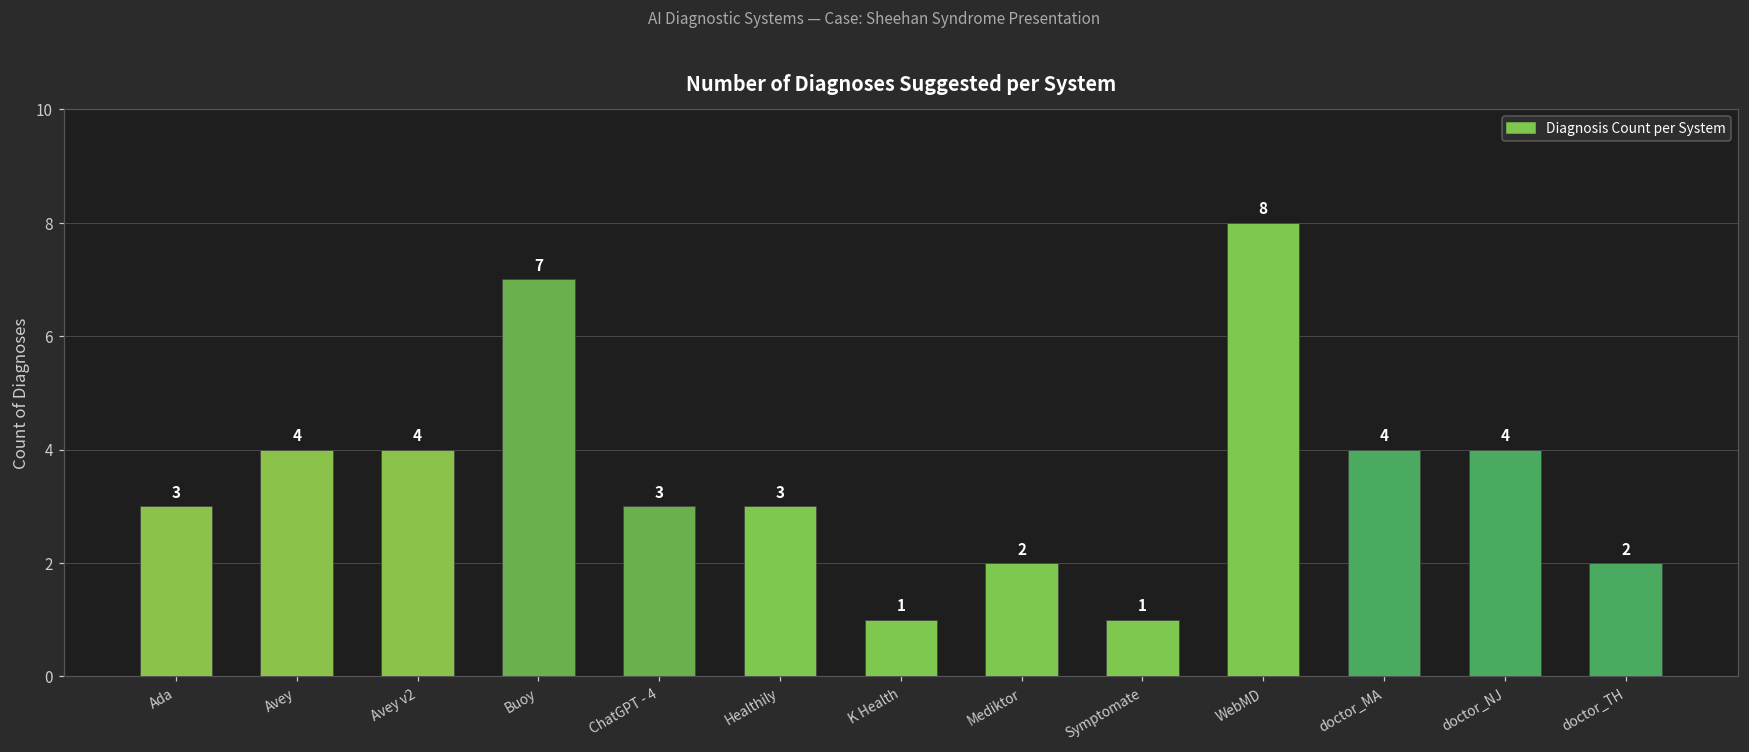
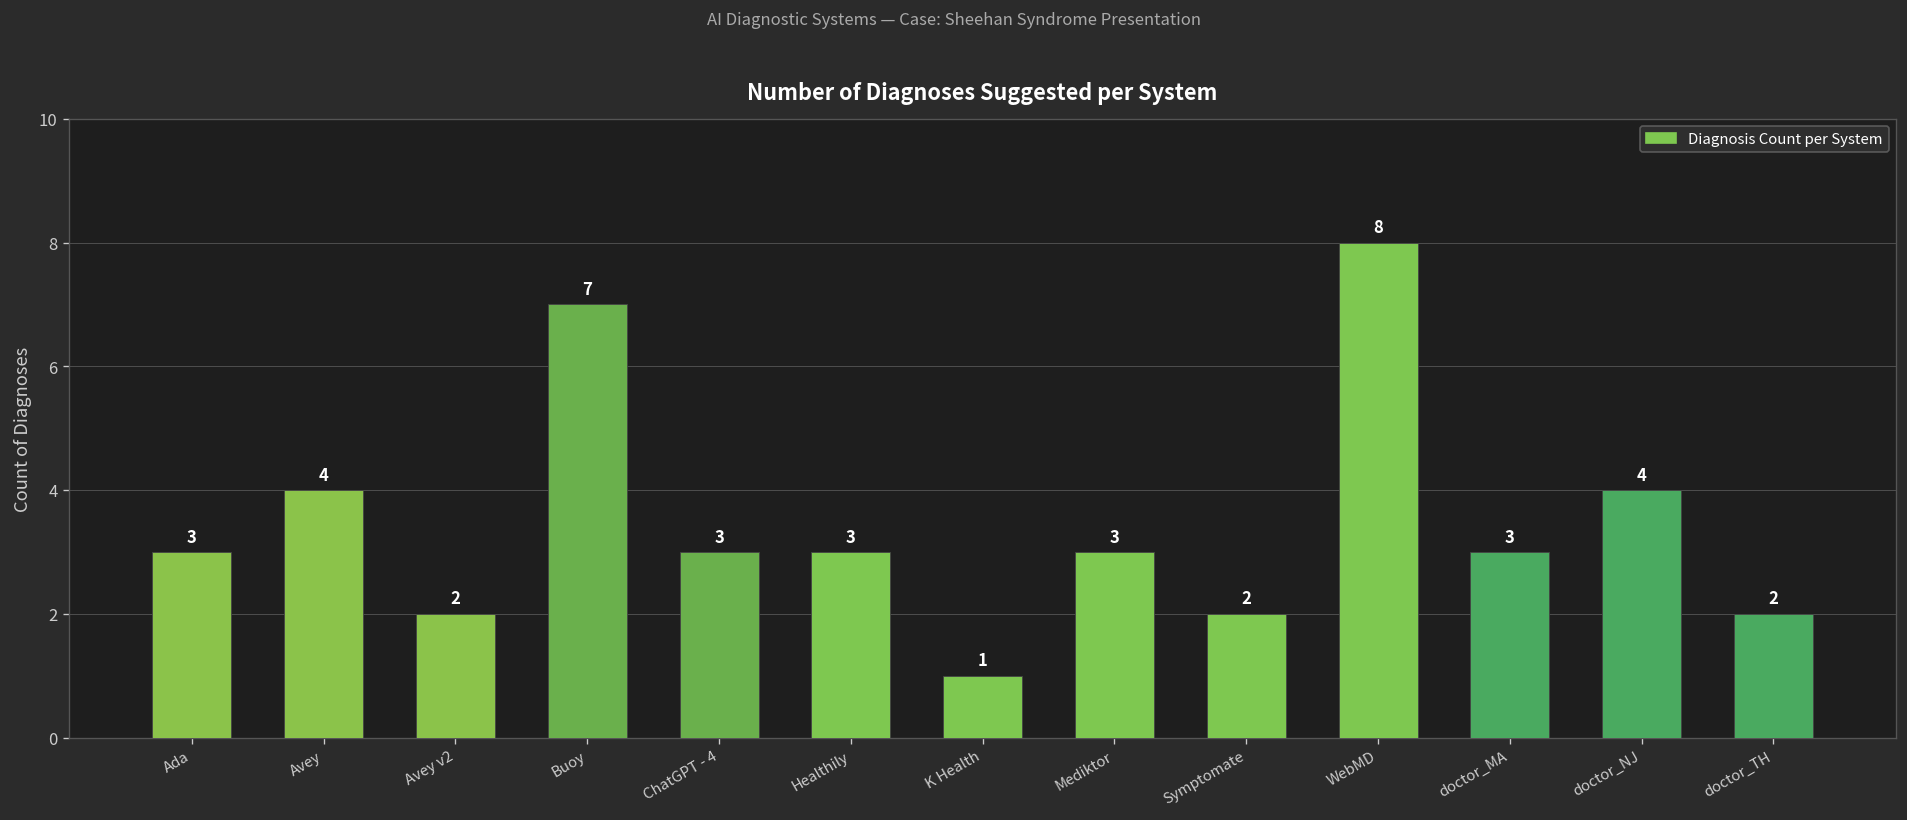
Avey v2: 4 -> 2
Mediktor: 2 -> 3
Symptomate: 1 -> 2
doctor_MA: 4 -> 3
